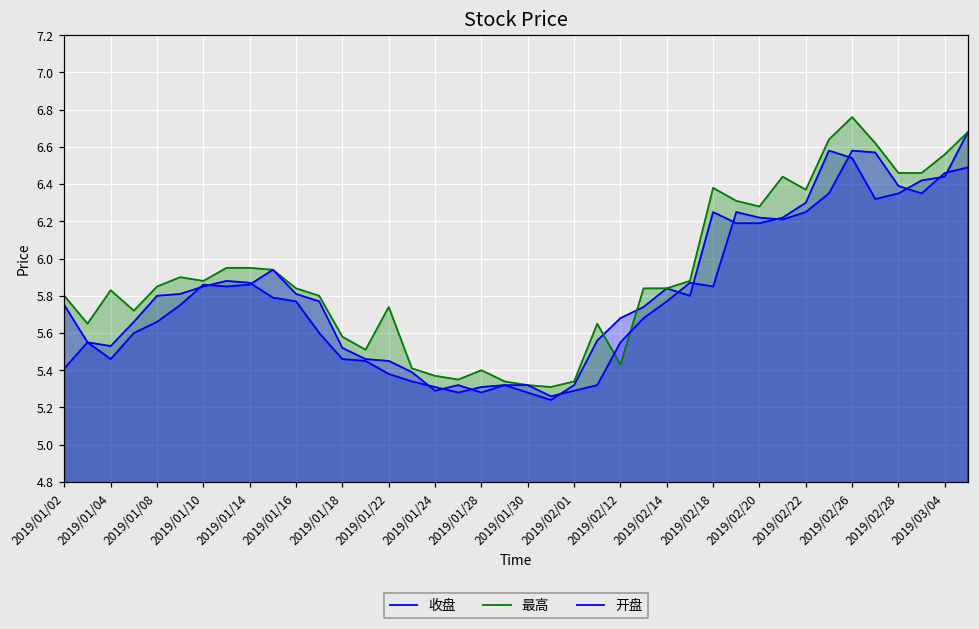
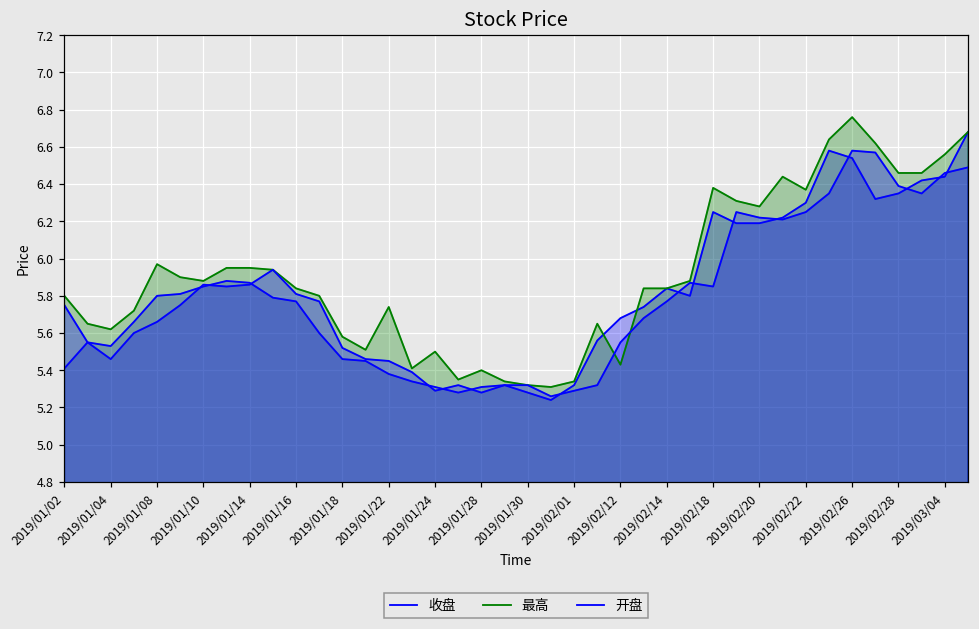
最高, 2019/01/04: 5.83 -> 5.62
最高, 2019/01/08: 5.85 -> 5.97
最高, 2019/01/24: 5.37 -> 5.50
